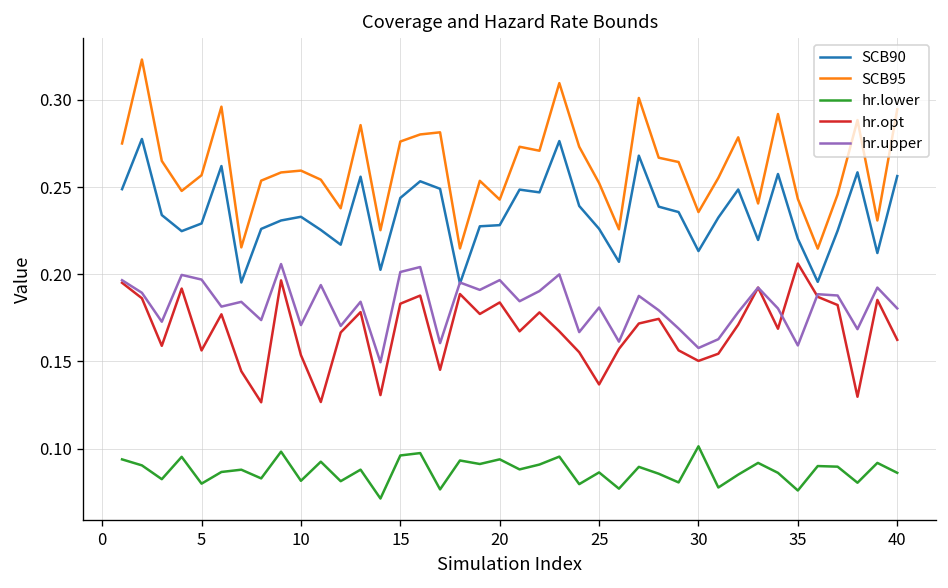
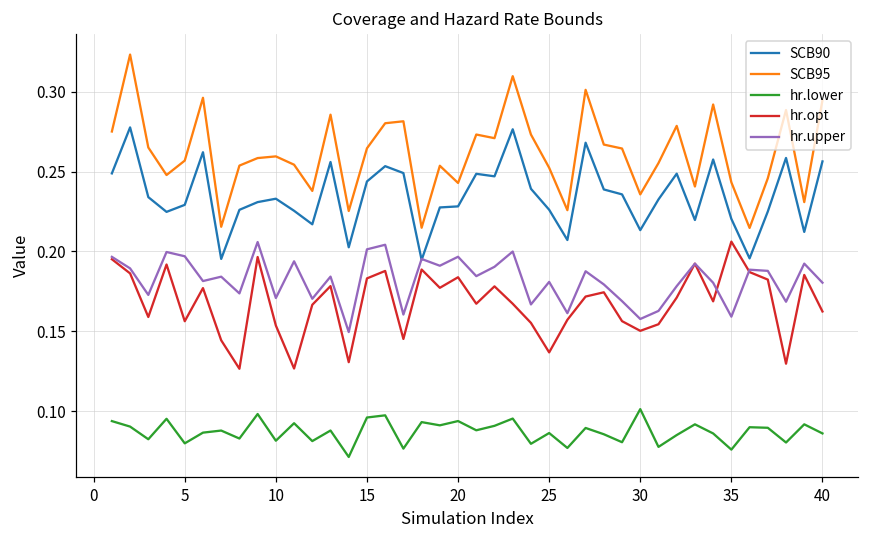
SCB95, 15: 0.276 -> 0.265
